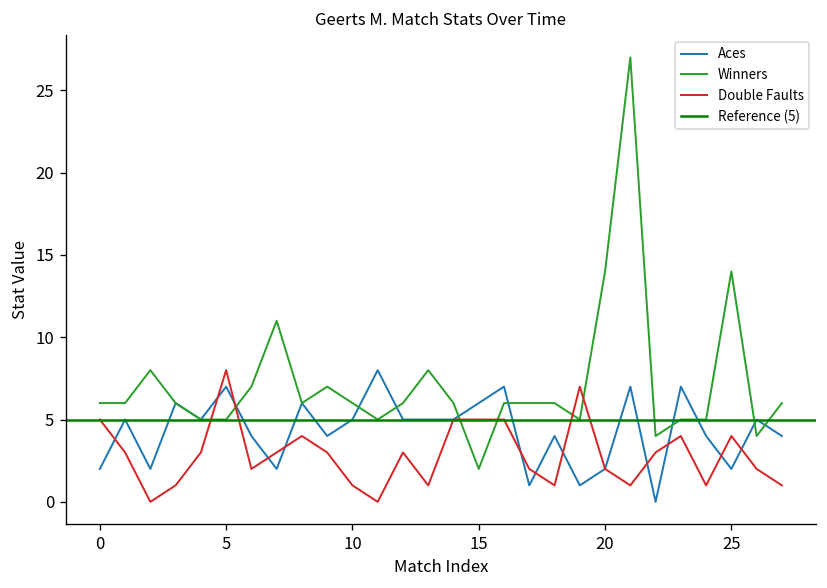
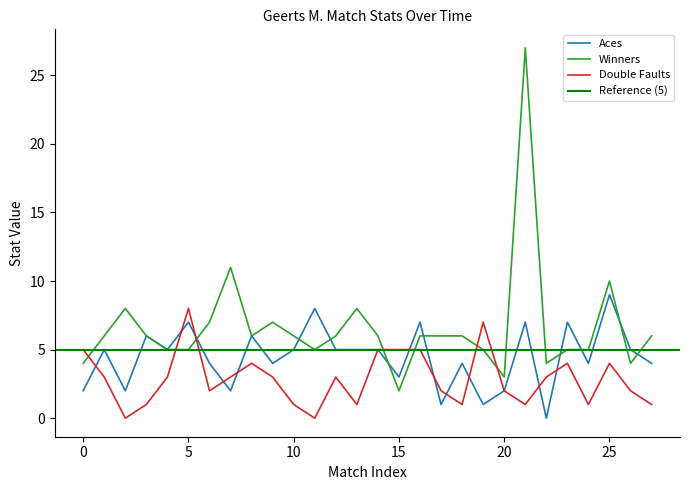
Winners, 0: 6 -> 4
Aces, 15: 6 -> 3
Winners, 20: 14 -> 3
Aces, 25: 2 -> 9
Winners, 25: 14 -> 10
